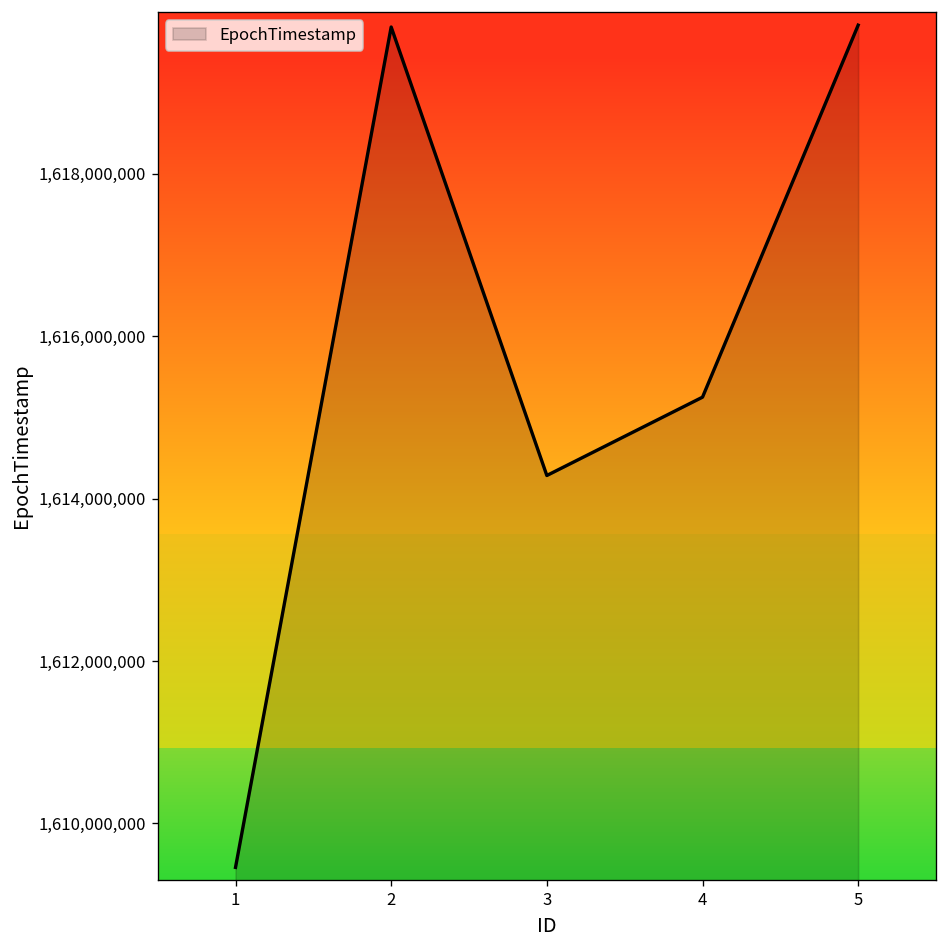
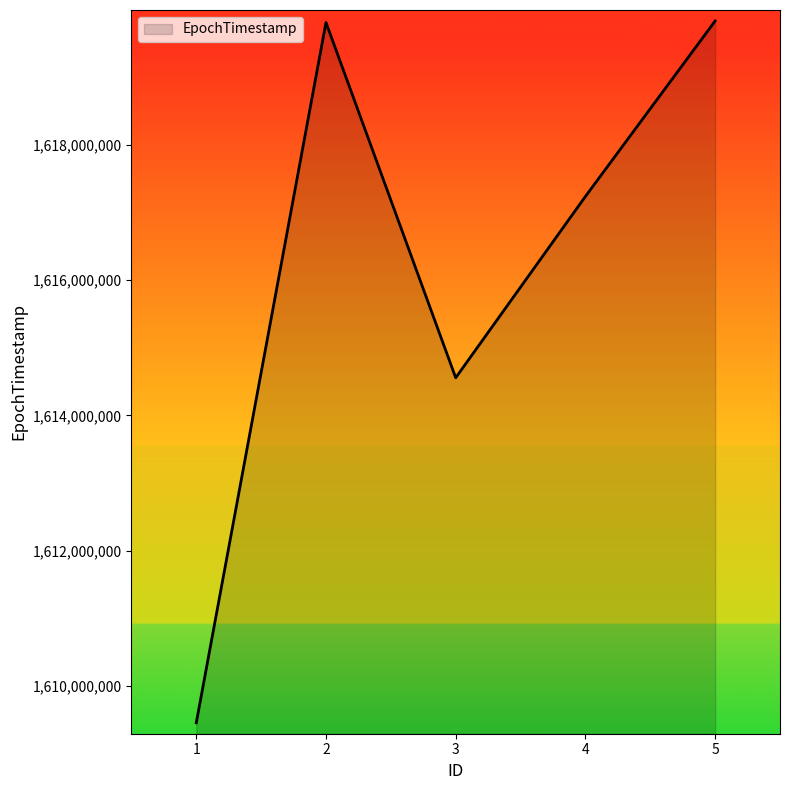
3: 1,614,300,000 -> 1,614,600,000
4: 1,615,200,000 -> 1,617,200,000
